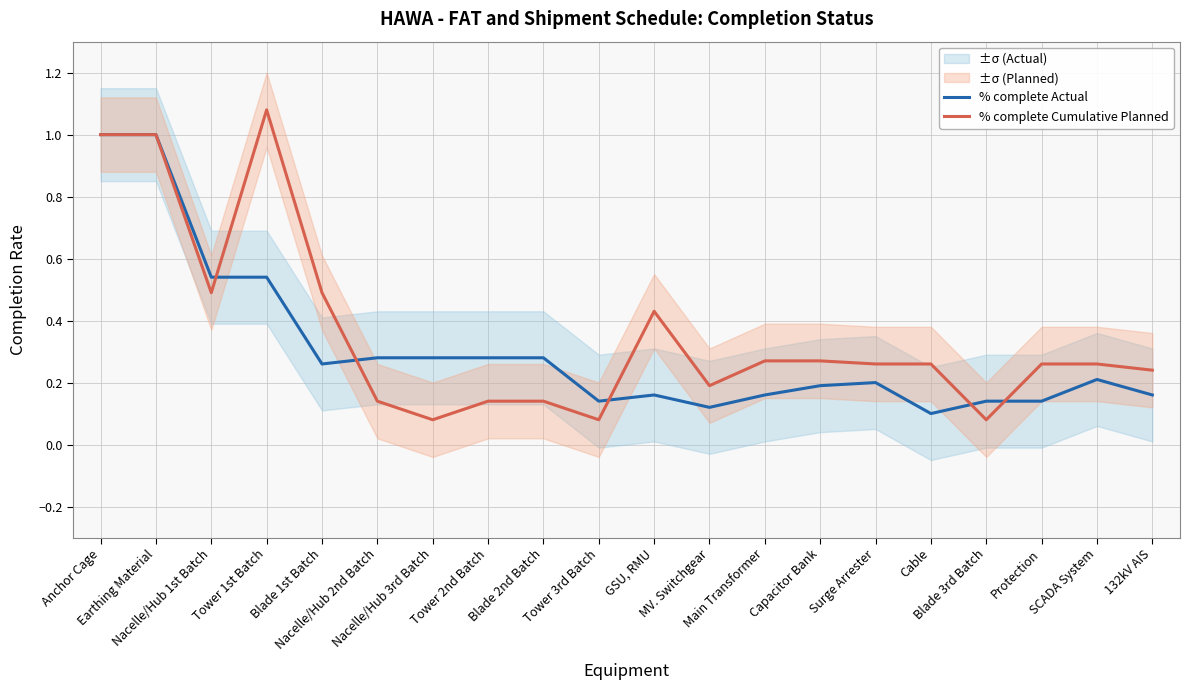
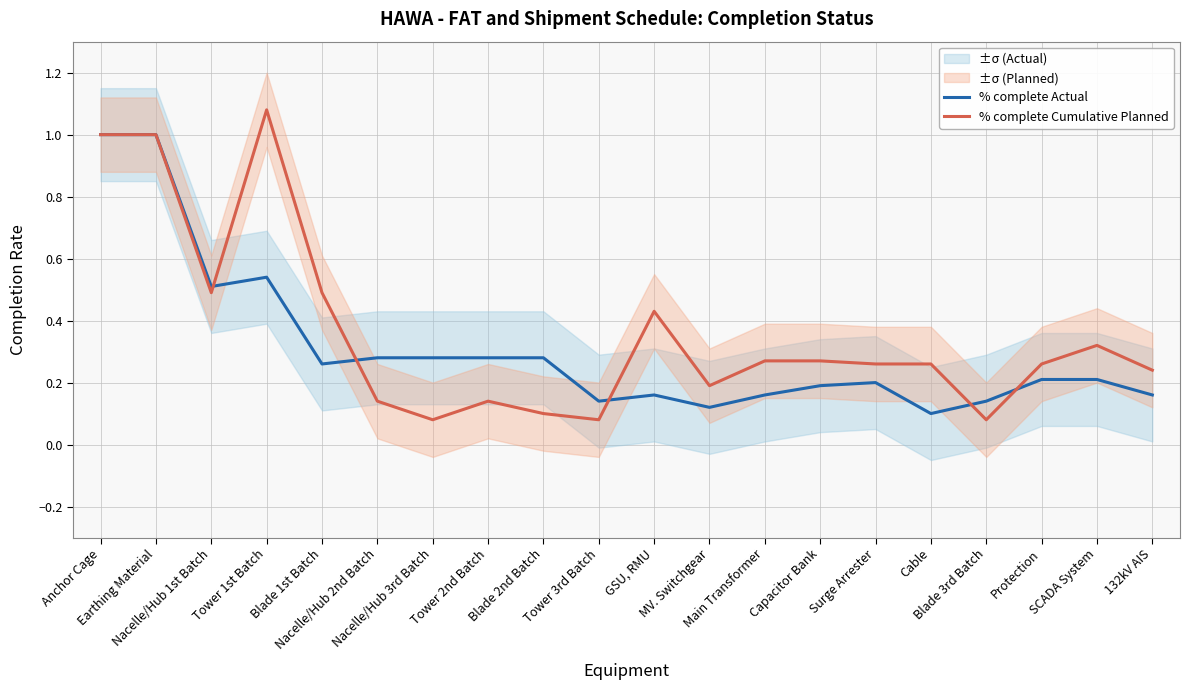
% complete Actual, Nacelle/Hub 1st Batch: 0.54 -> 0.51
% complete Cumulative Planned, Blade 2nd Batch: 0.14 -> 0.10
% complete Actual, Protection: 0.14 -> 0.21
% complete Cumulative Planned, SCADA System: 0.26 -> 0.32
